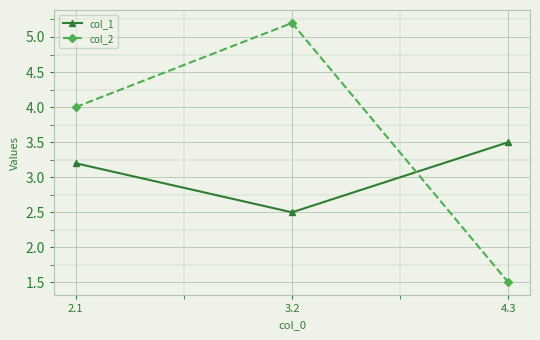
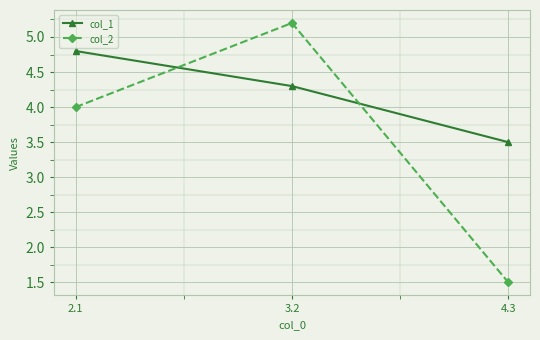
col_1, 2.1: 3.2 -> 4.8
col_1, 3.2: 2.5 -> 4.3
